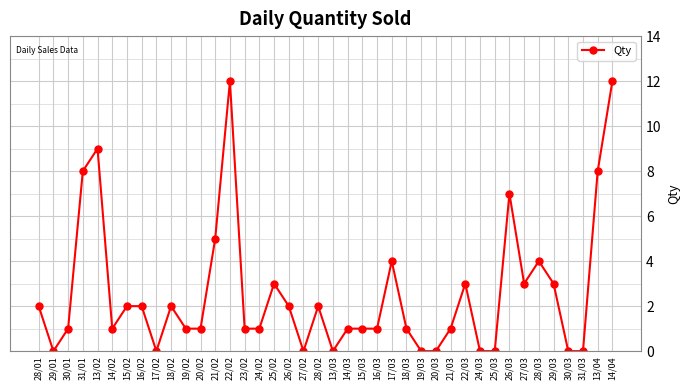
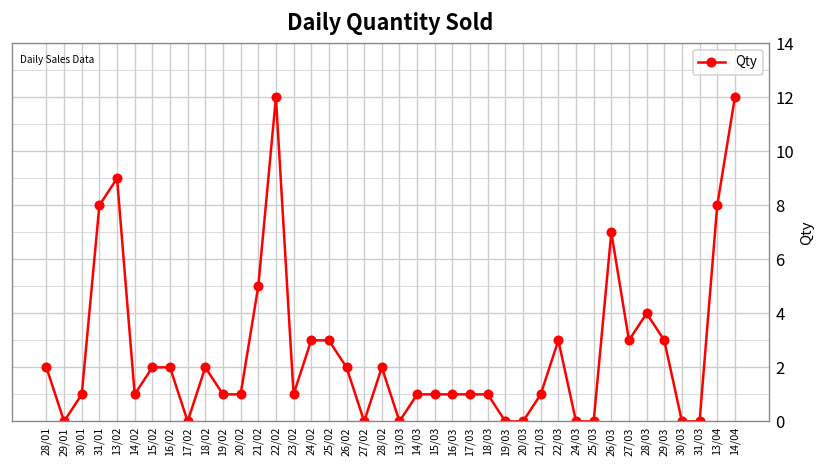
24/02: 1 -> 3
17/03: 4 -> 1
